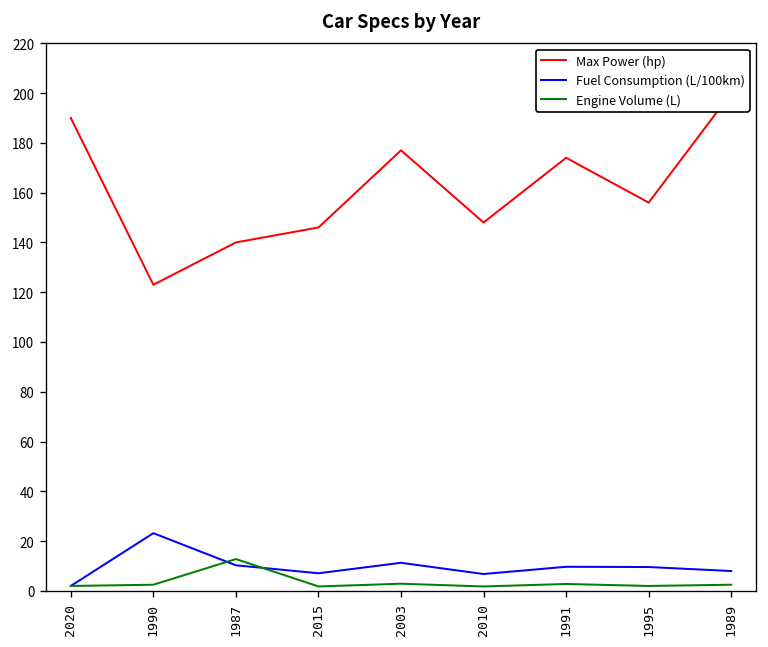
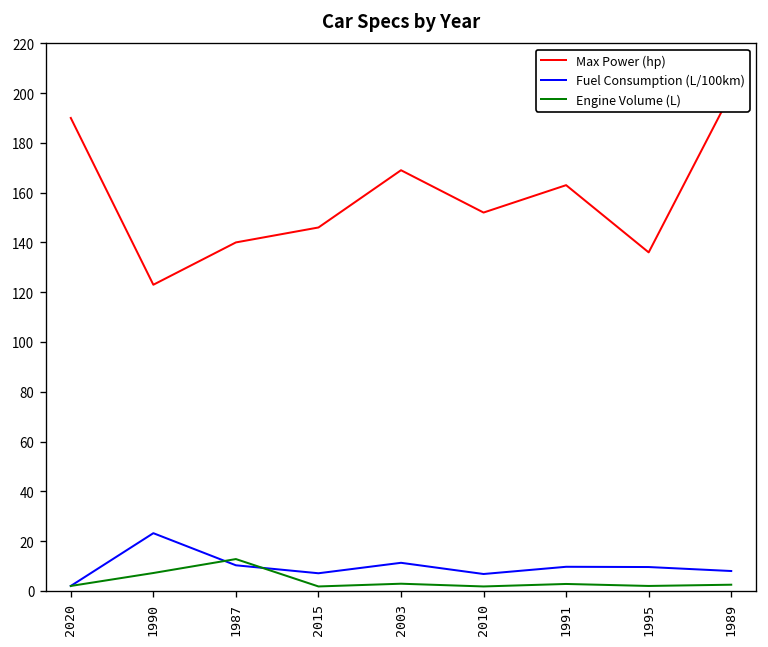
Engine Volume (L), 1990: 3 -> 7
Max Power (hp), 2003: 177 -> 169
Max Power (hp), 2010: 148 -> 152
Max Power (hp), 1991: 174 -> 163
Max Power (hp), 1995: 156 -> 136
